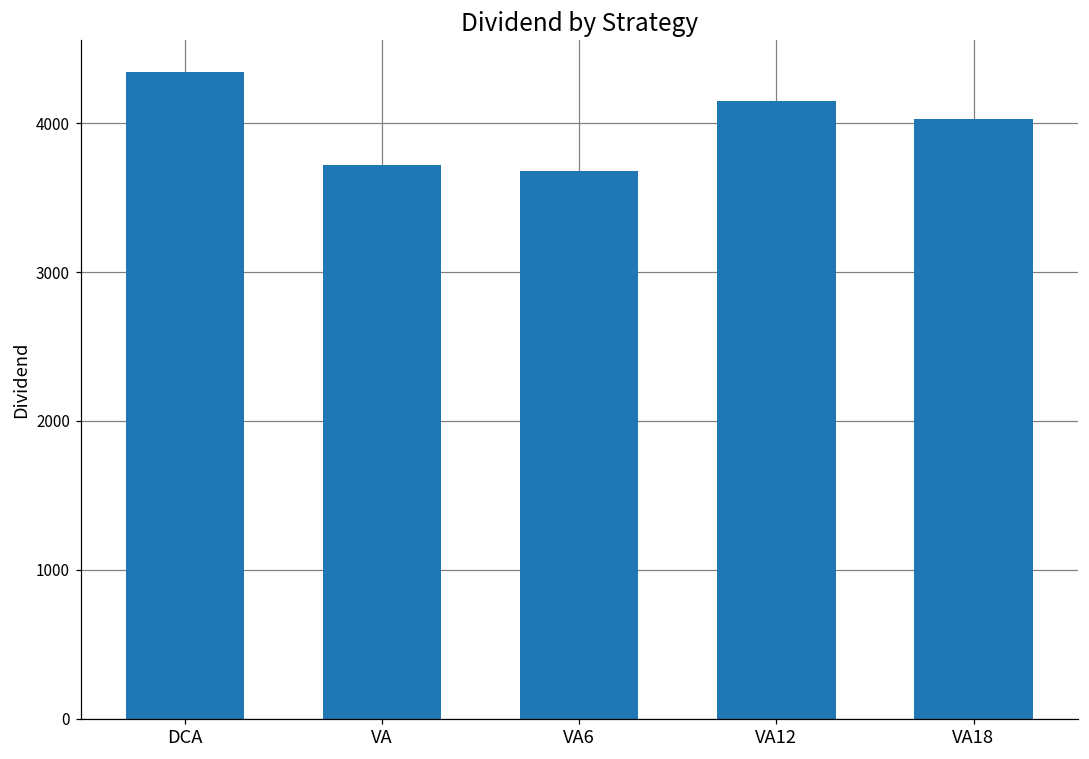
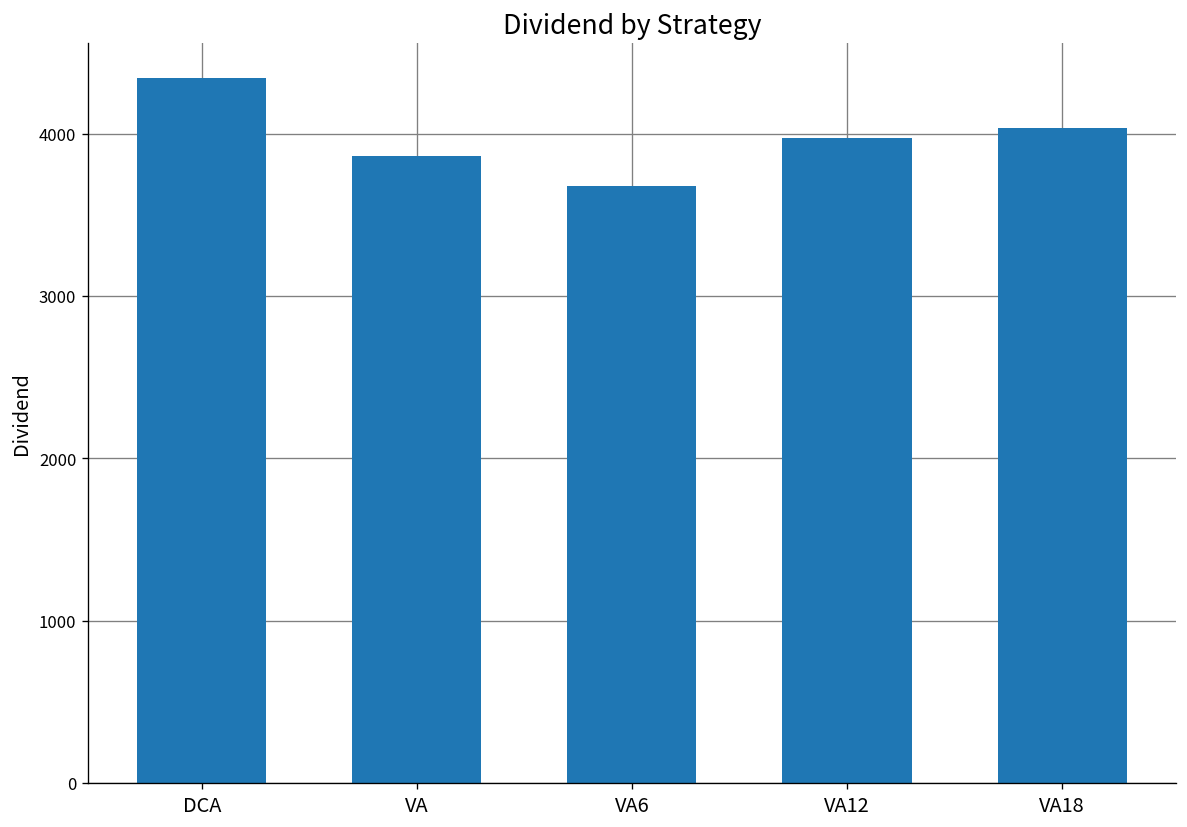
VA: 3720 -> 3860
VA12: 4150 -> 3970
